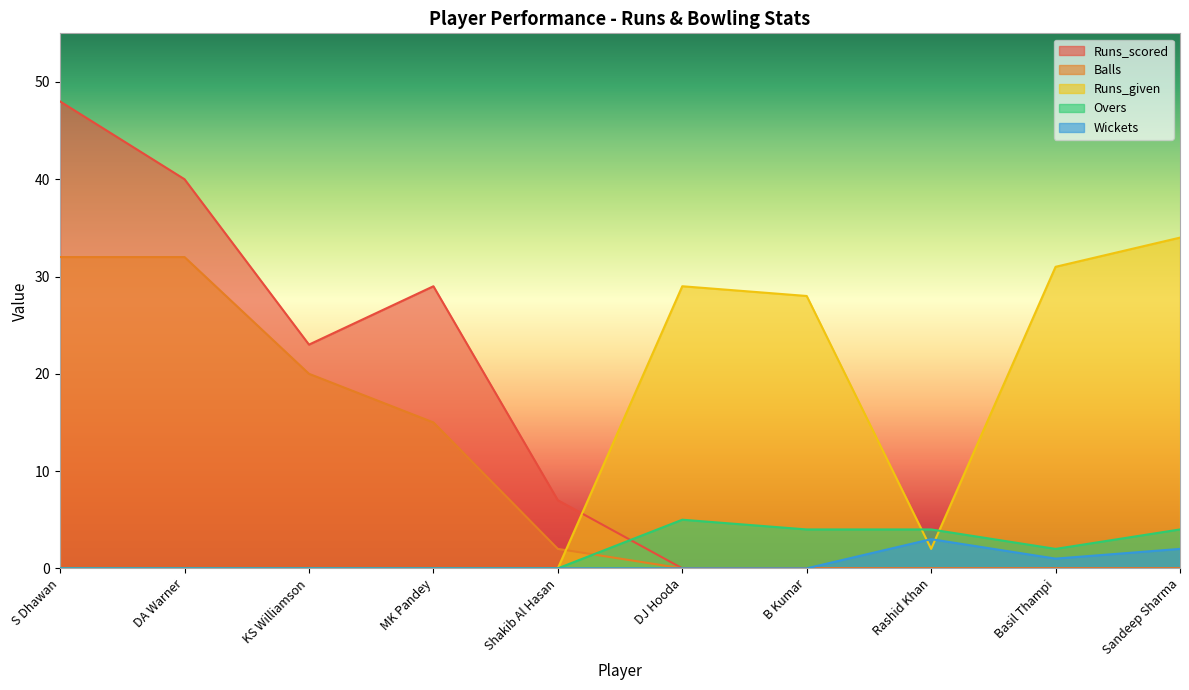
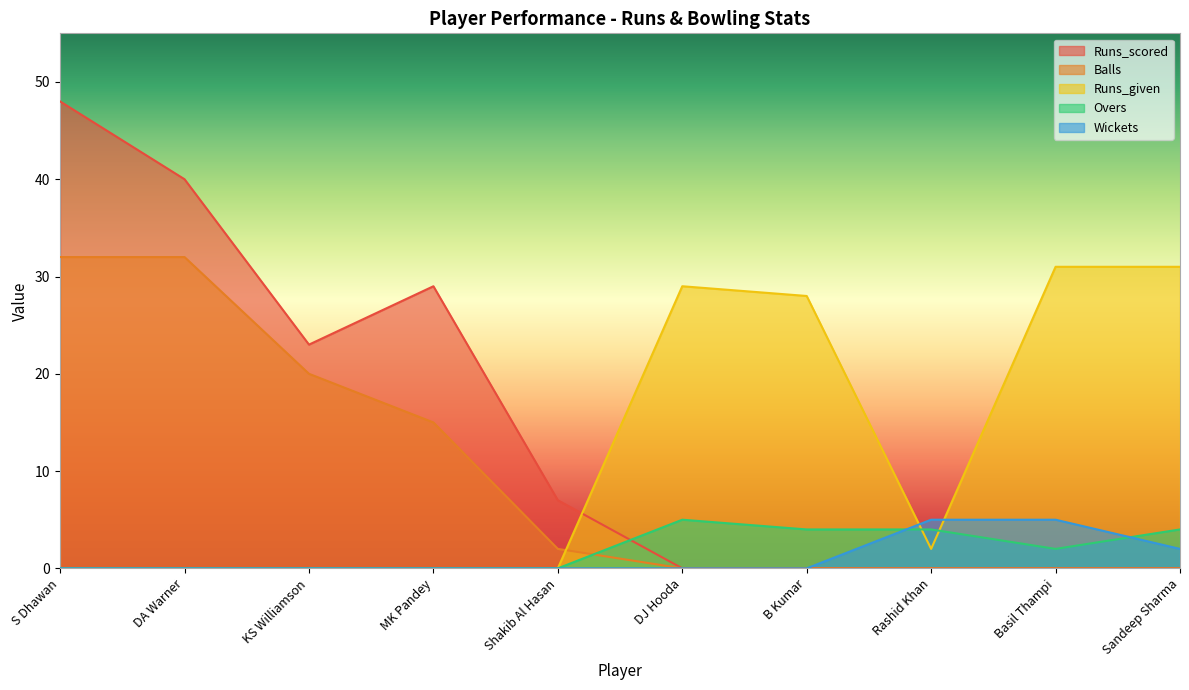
Wickets, Rashid Khan: 3 -> 5
Wickets, Basil Thampi: 1 -> 5
Runs_given, Sandeep Sharma: 34 -> 31
